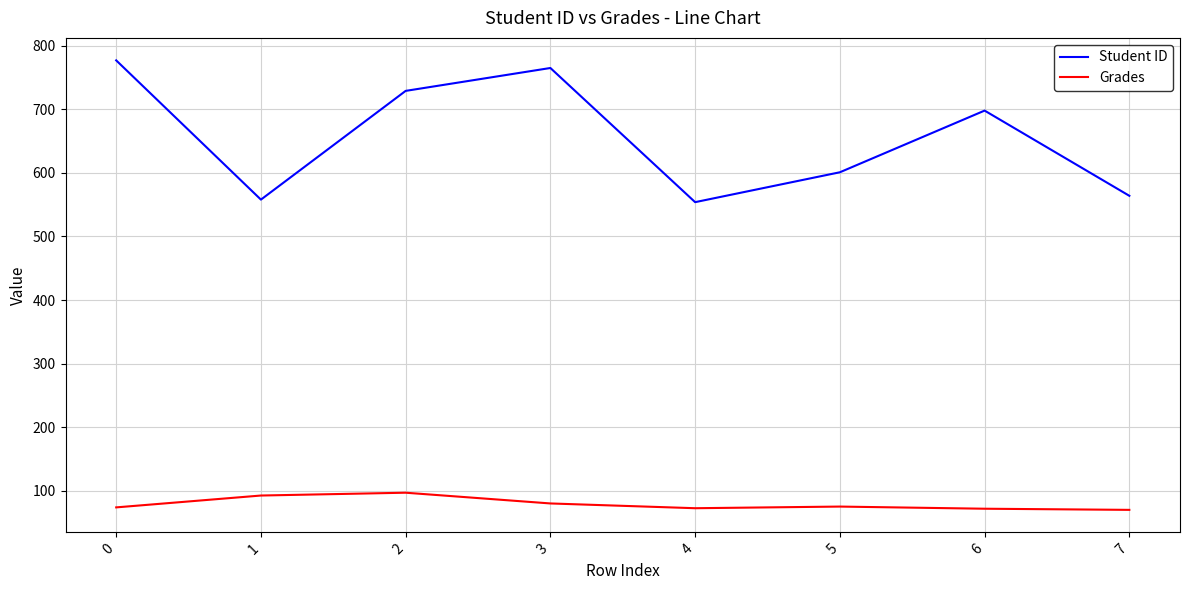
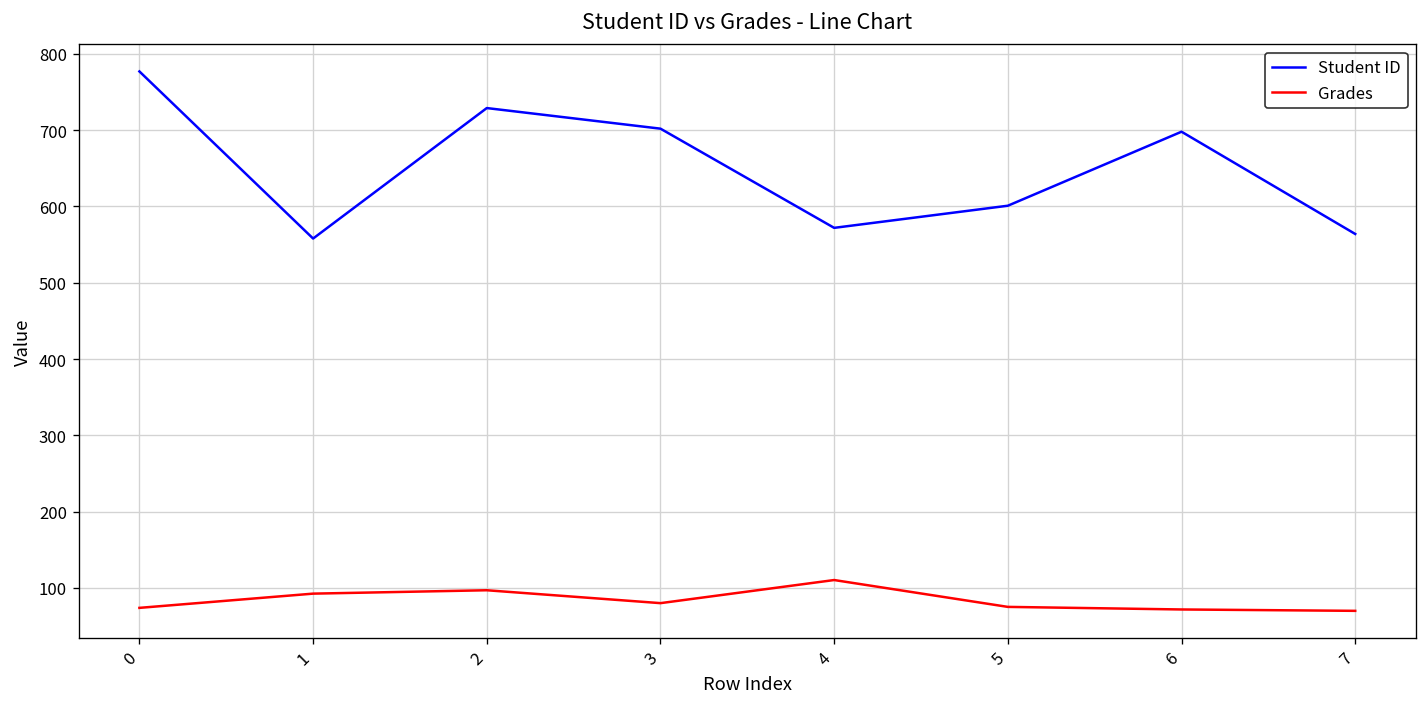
Student ID, 3: 770 -> 700
Student ID, 4: 550 -> 570
Grades, 4: 70 -> 110
